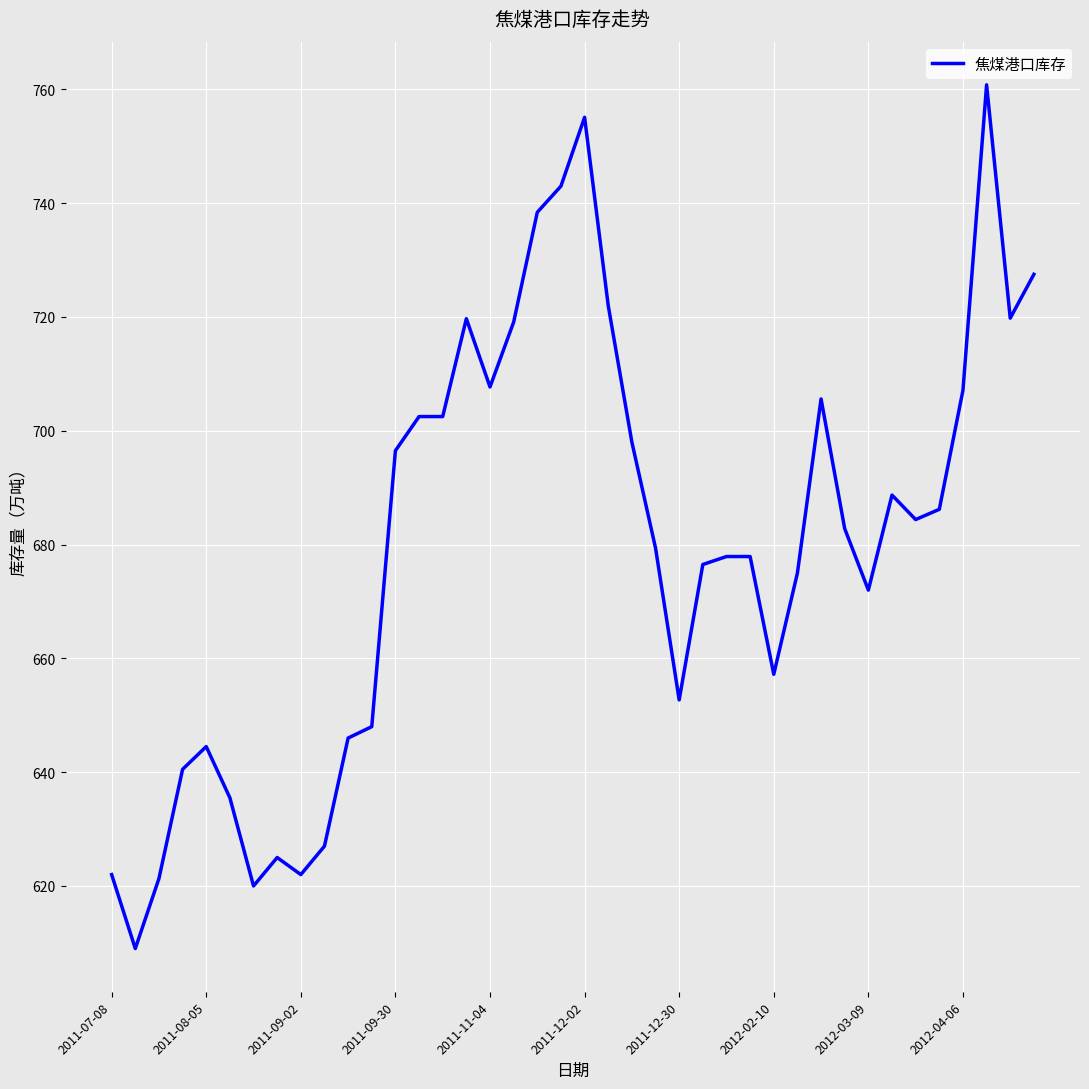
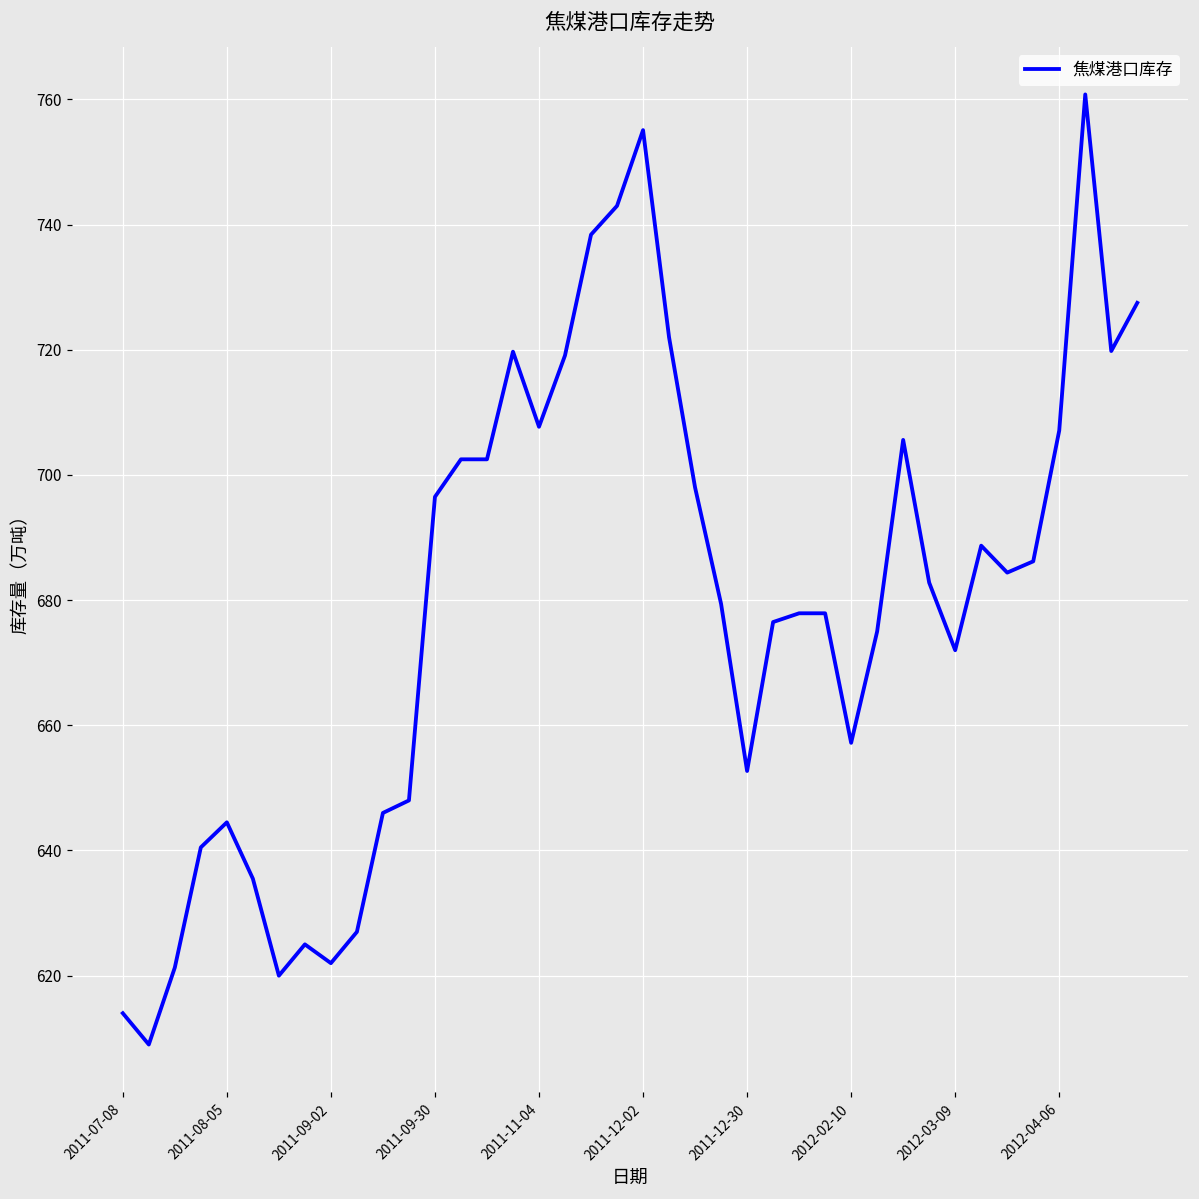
2011-07-08: 622 -> 614
